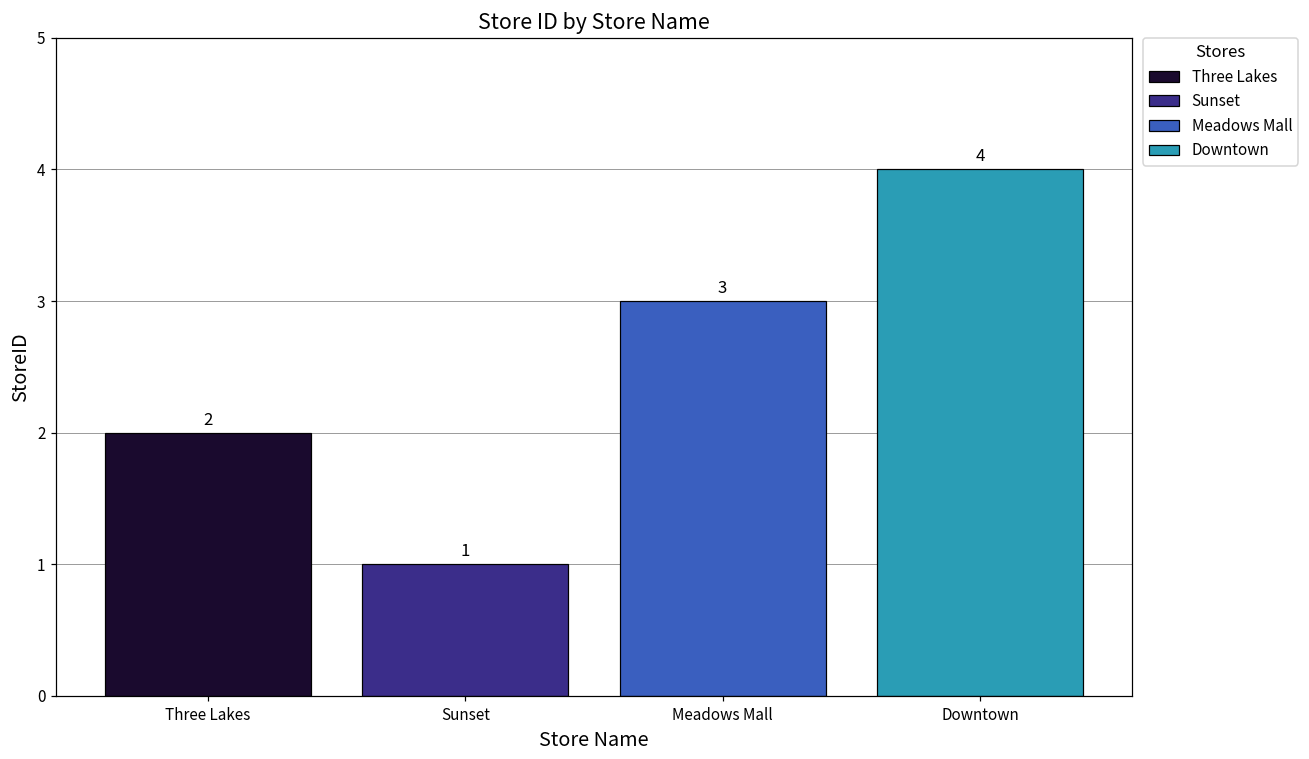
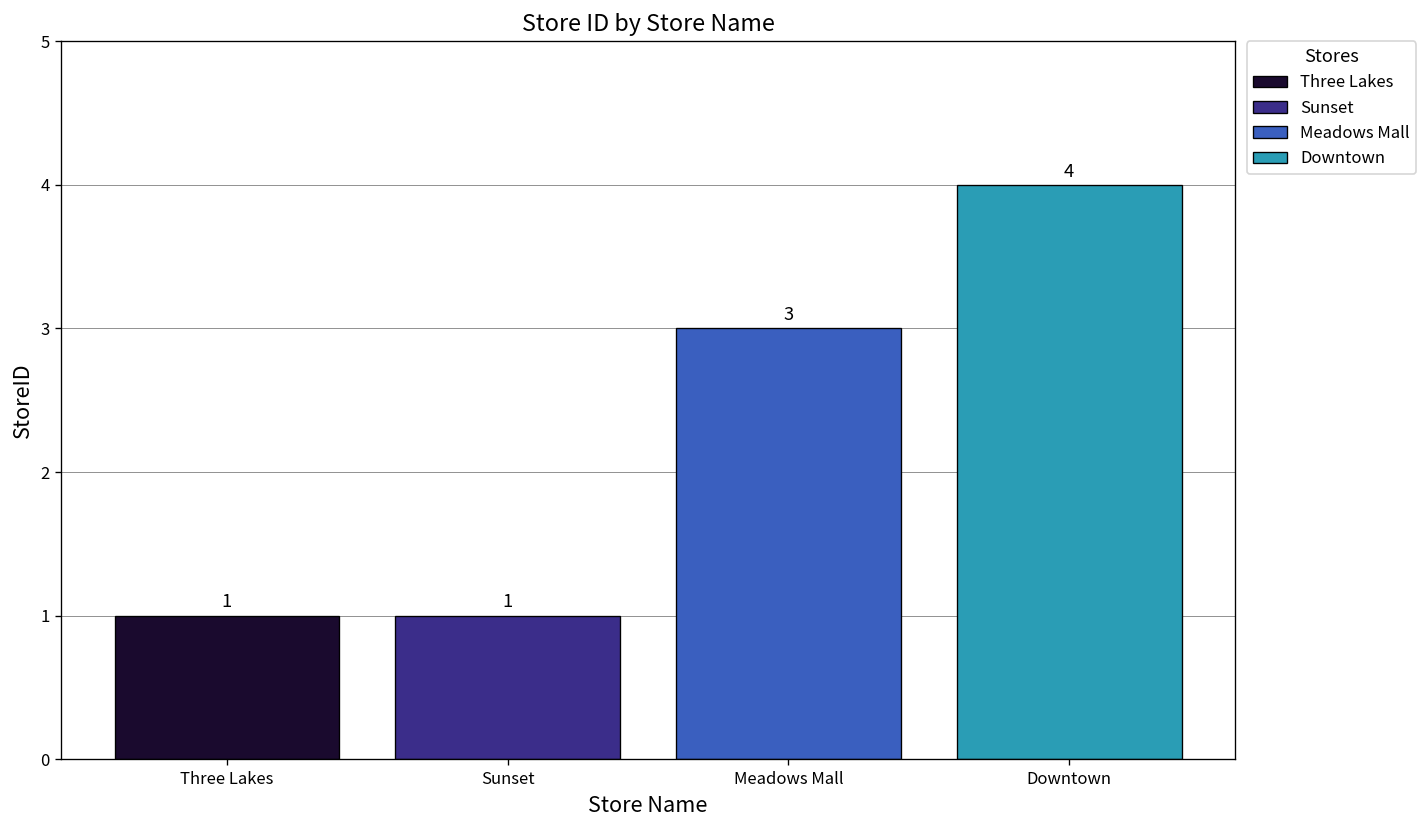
Three Lakes: 2 -> 1
